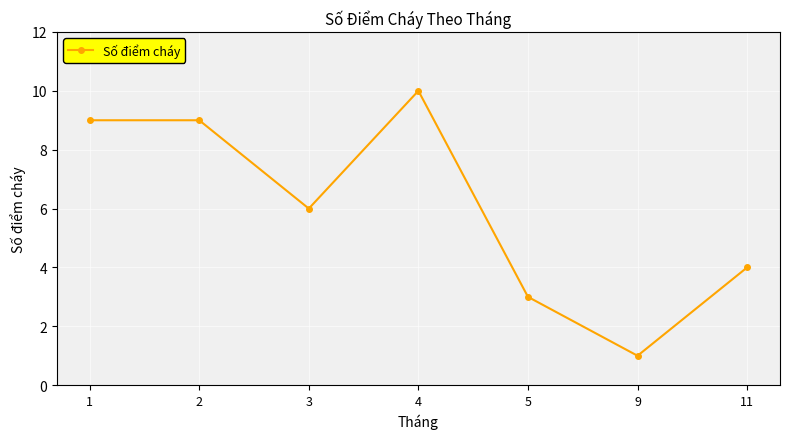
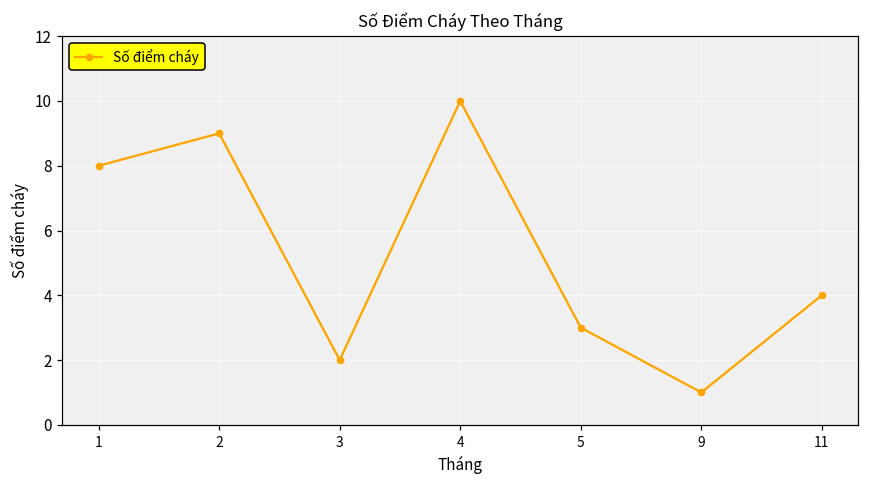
1: 9 -> 8
3: 6 -> 2
